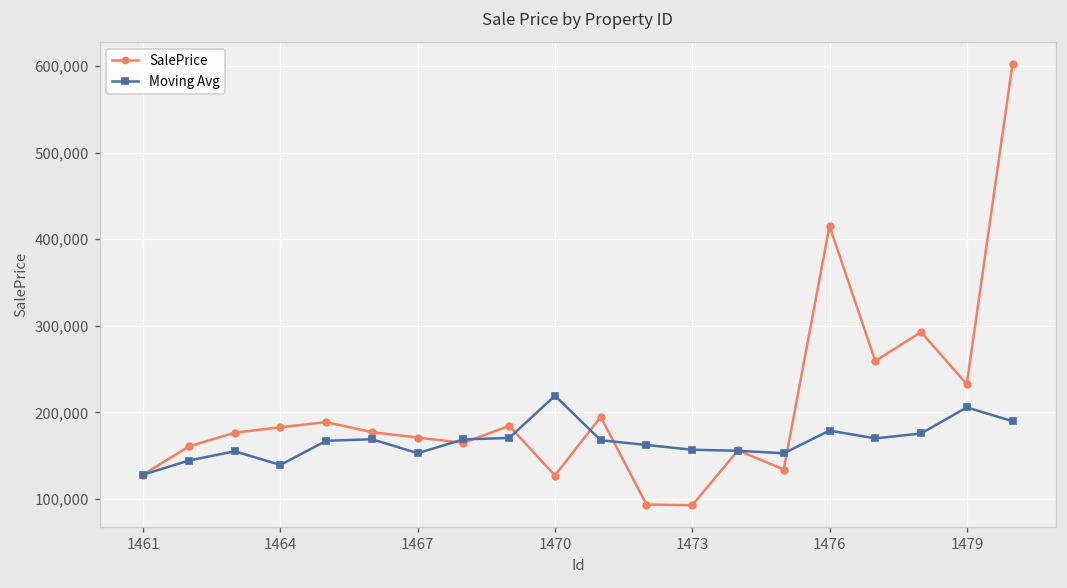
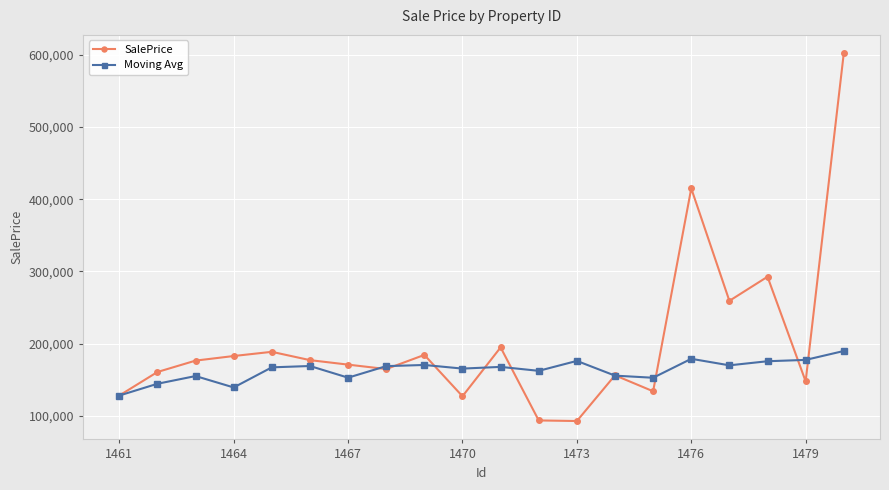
Moving Avg, 1470: 220,000 -> 170,000
Moving Avg, 1473: 160,000 -> 180,000
SalePrice, 1479: 230,000 -> 150,000
Moving Avg, 1479: 210,000 -> 180,000
